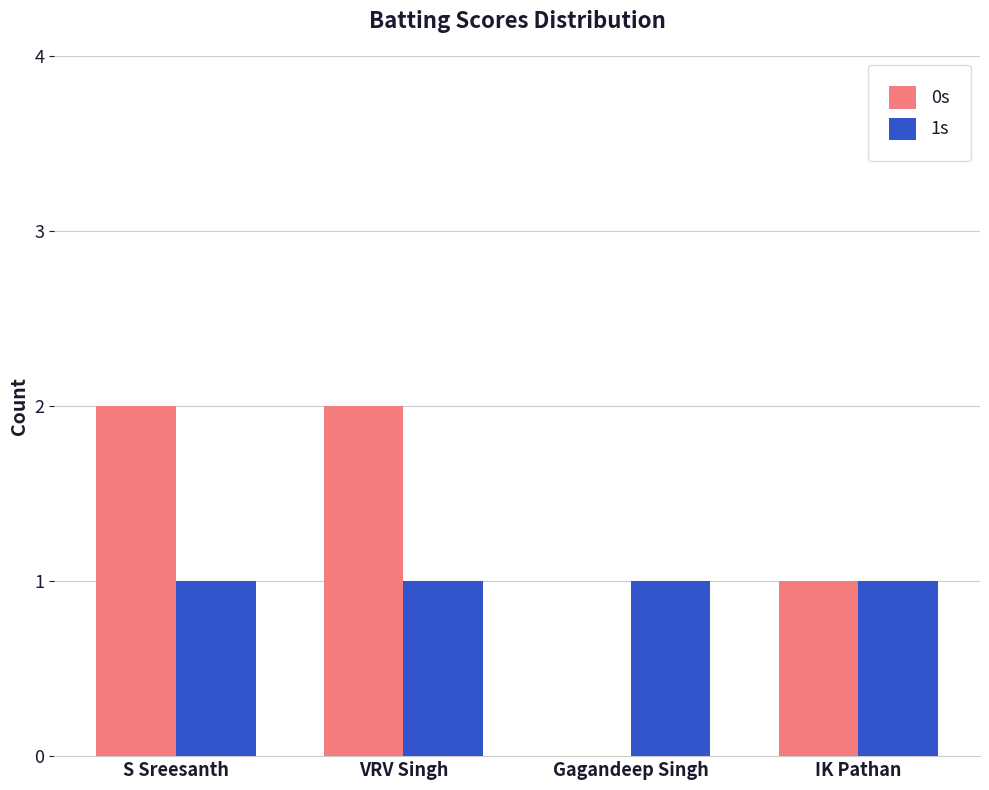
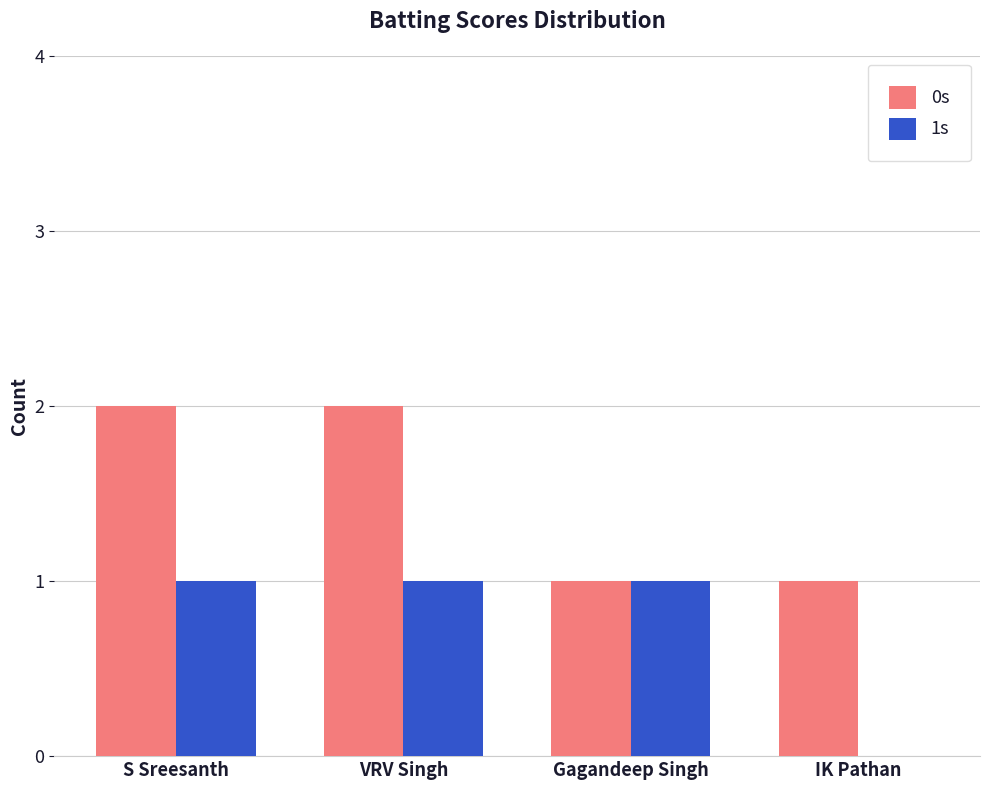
0s, Gagandeep Singh: 0 -> 1
1s, IK Pathan: 1 -> 0
